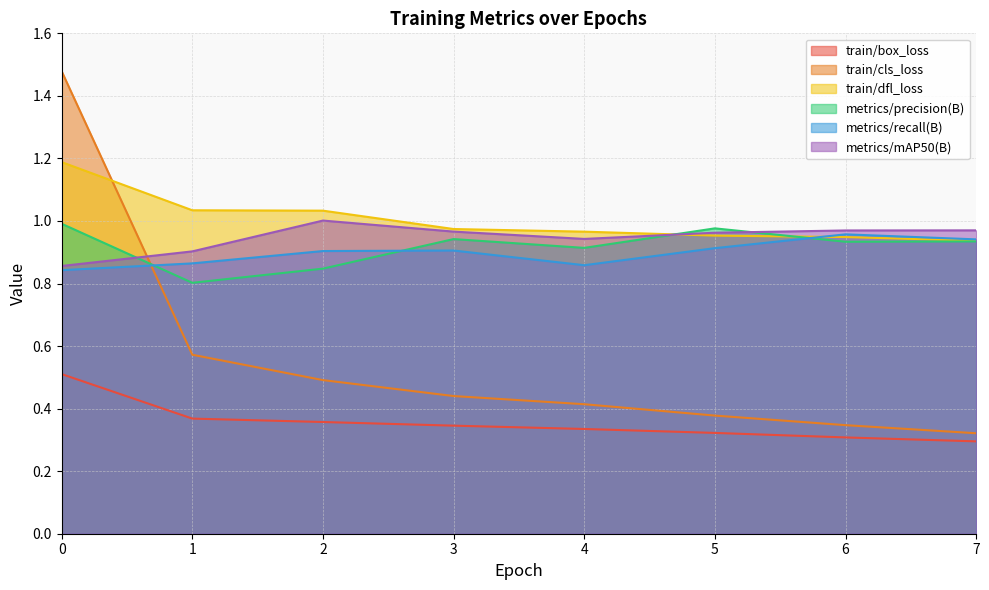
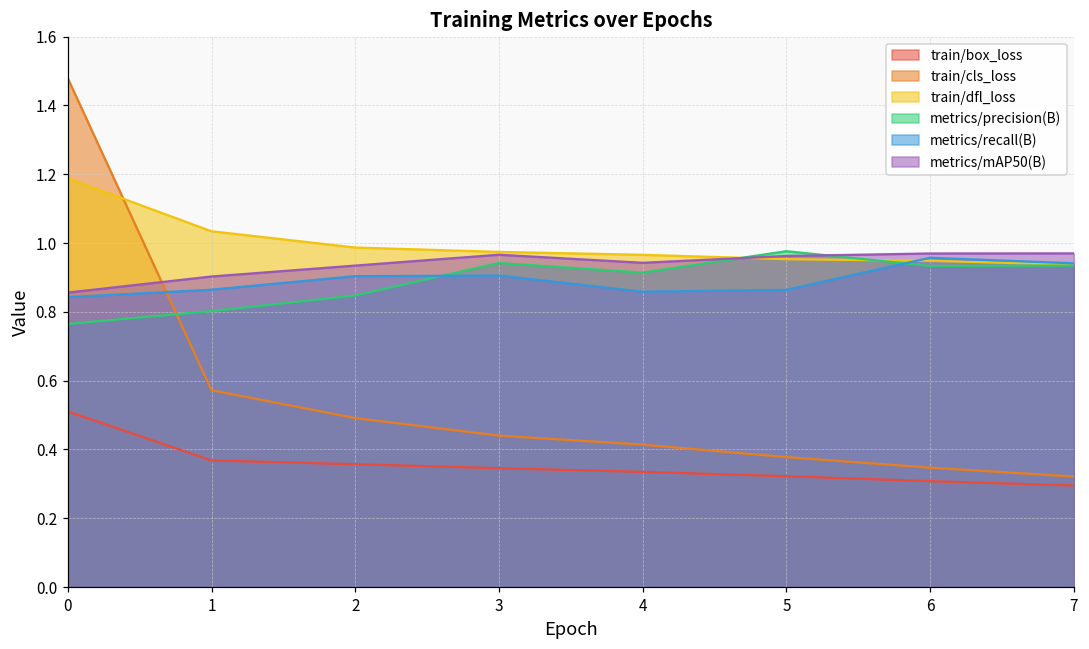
metrics/precision(B), 0: 0.99 -> 0.76
train/dfl_loss, 2: 1.03 -> 0.99
metrics/mAP50(B), 2: 1.00 -> 0.93
metrics/recall(B), 5: 0.91 -> 0.86
